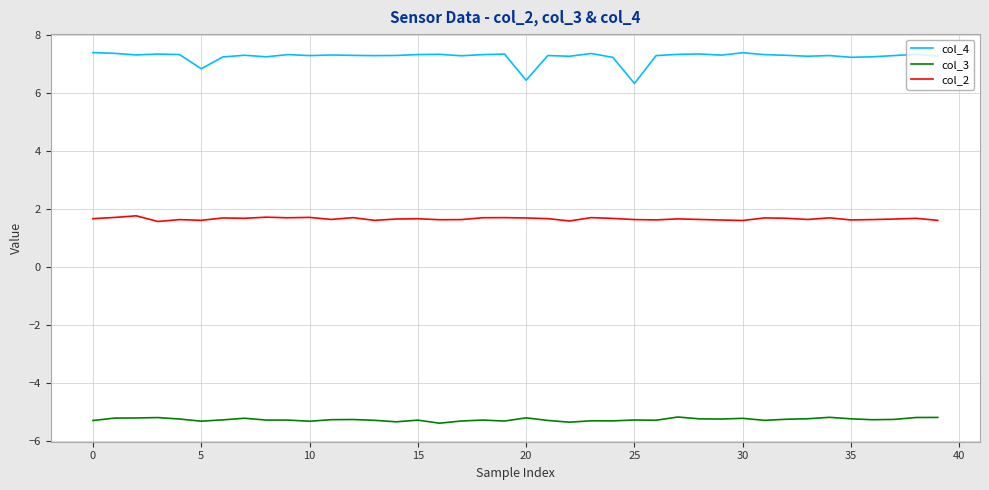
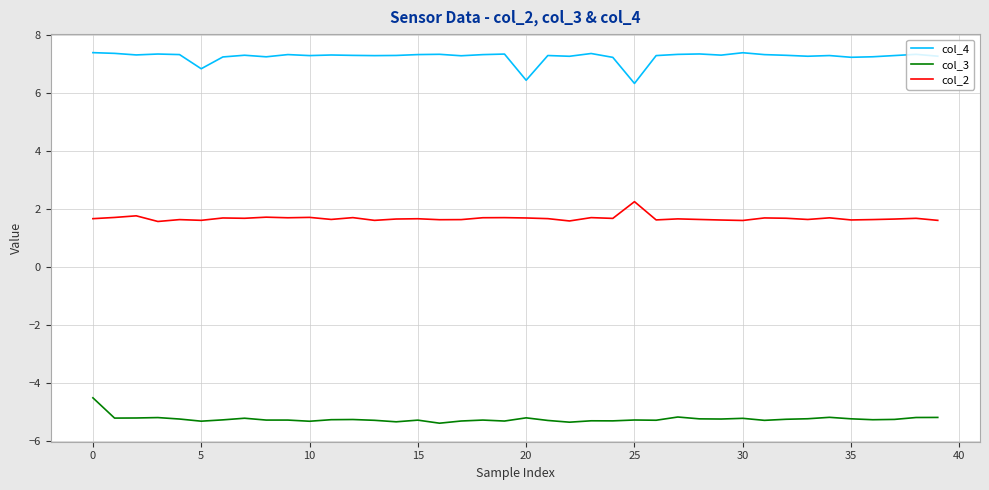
col_3, 0: -5.3 -> -4.5
col_2, 25: 1.6 -> 2.2
